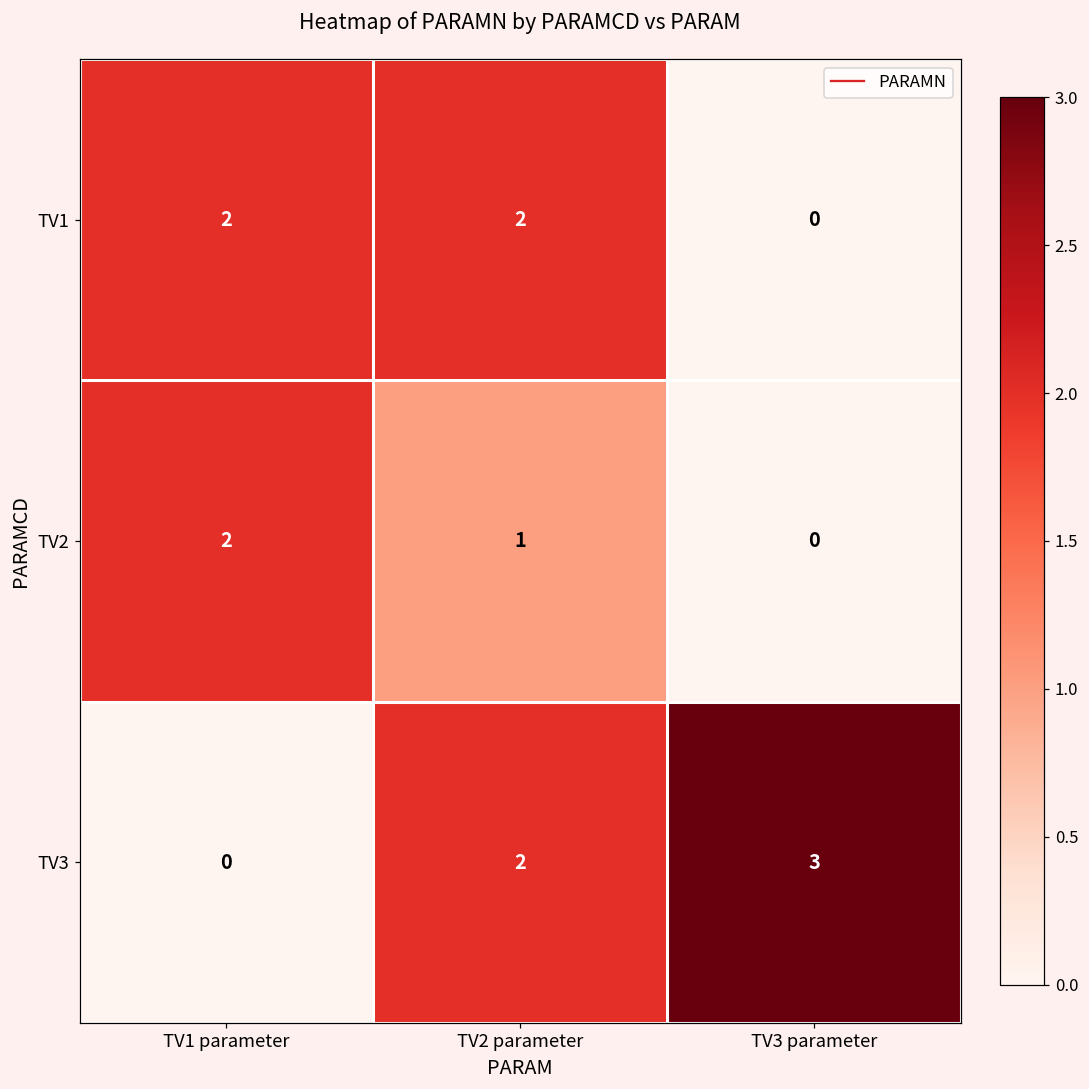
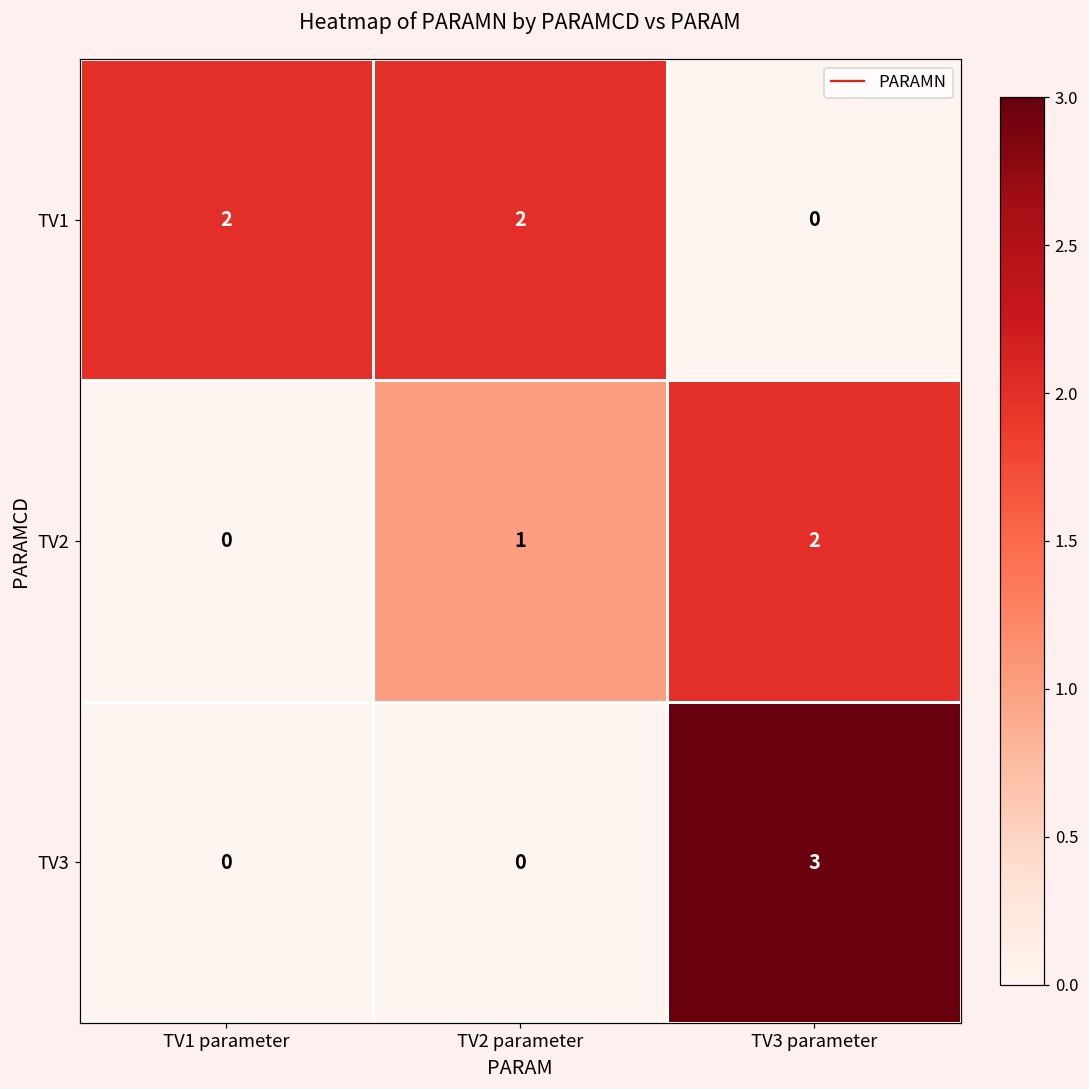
TV2, TV1 parameter: 2 -> 0
TV2, TV3 parameter: 0 -> 2
TV3, TV2 parameter: 2 -> 0
